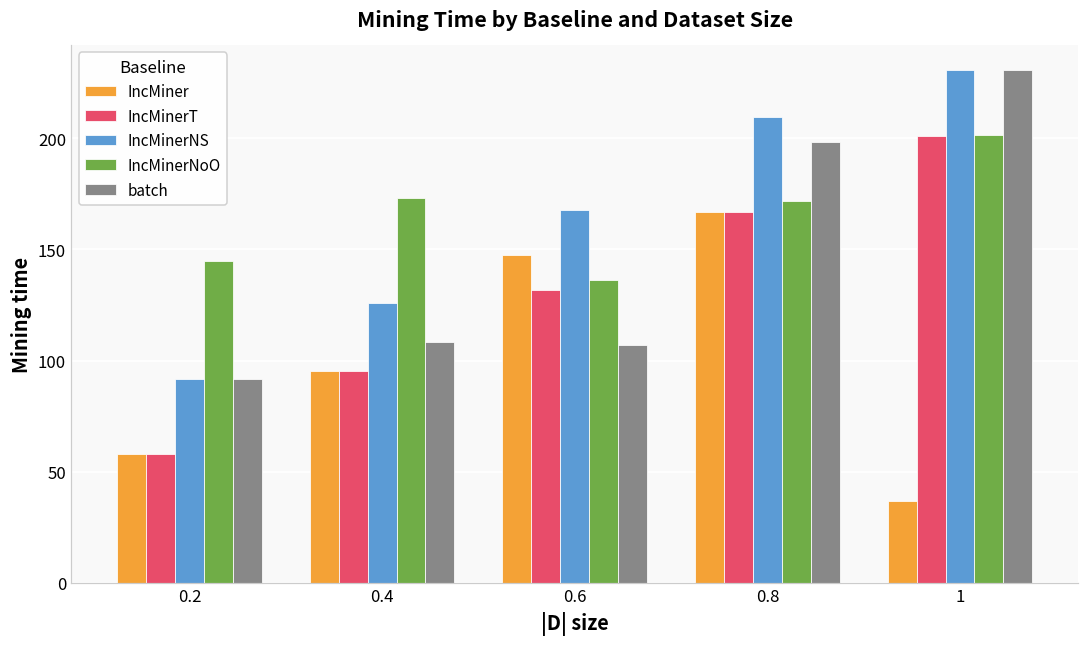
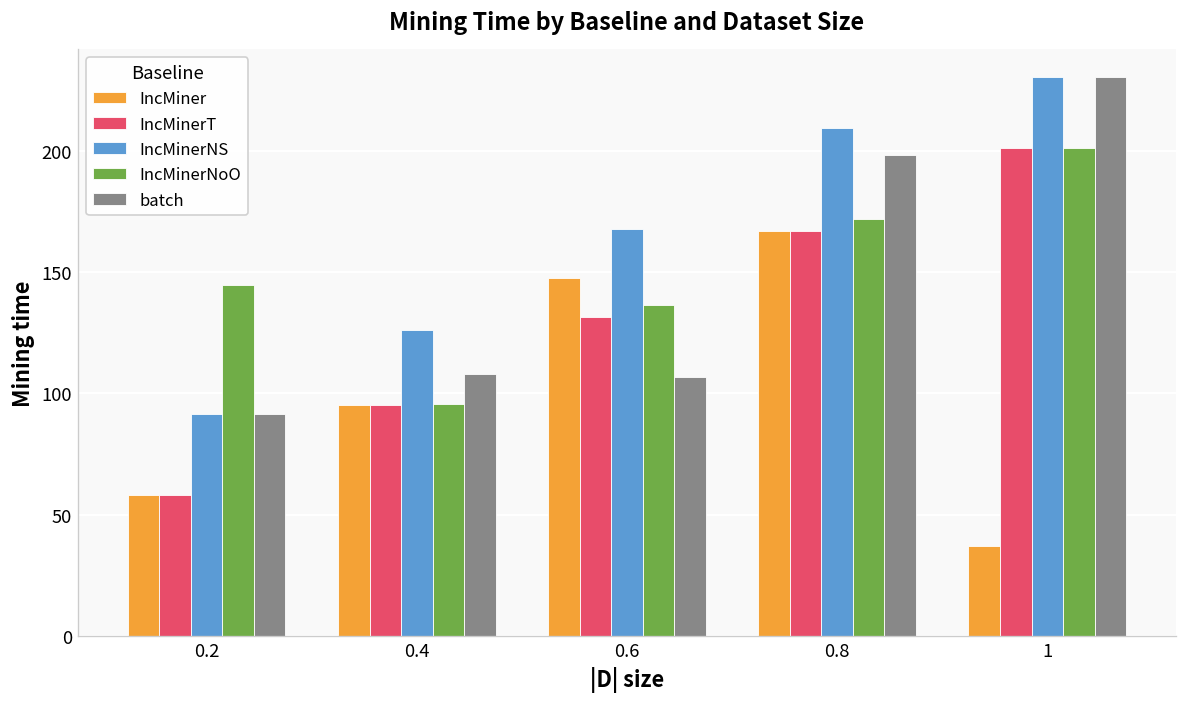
IncMinerNoO, 0.4: 173 -> 95
